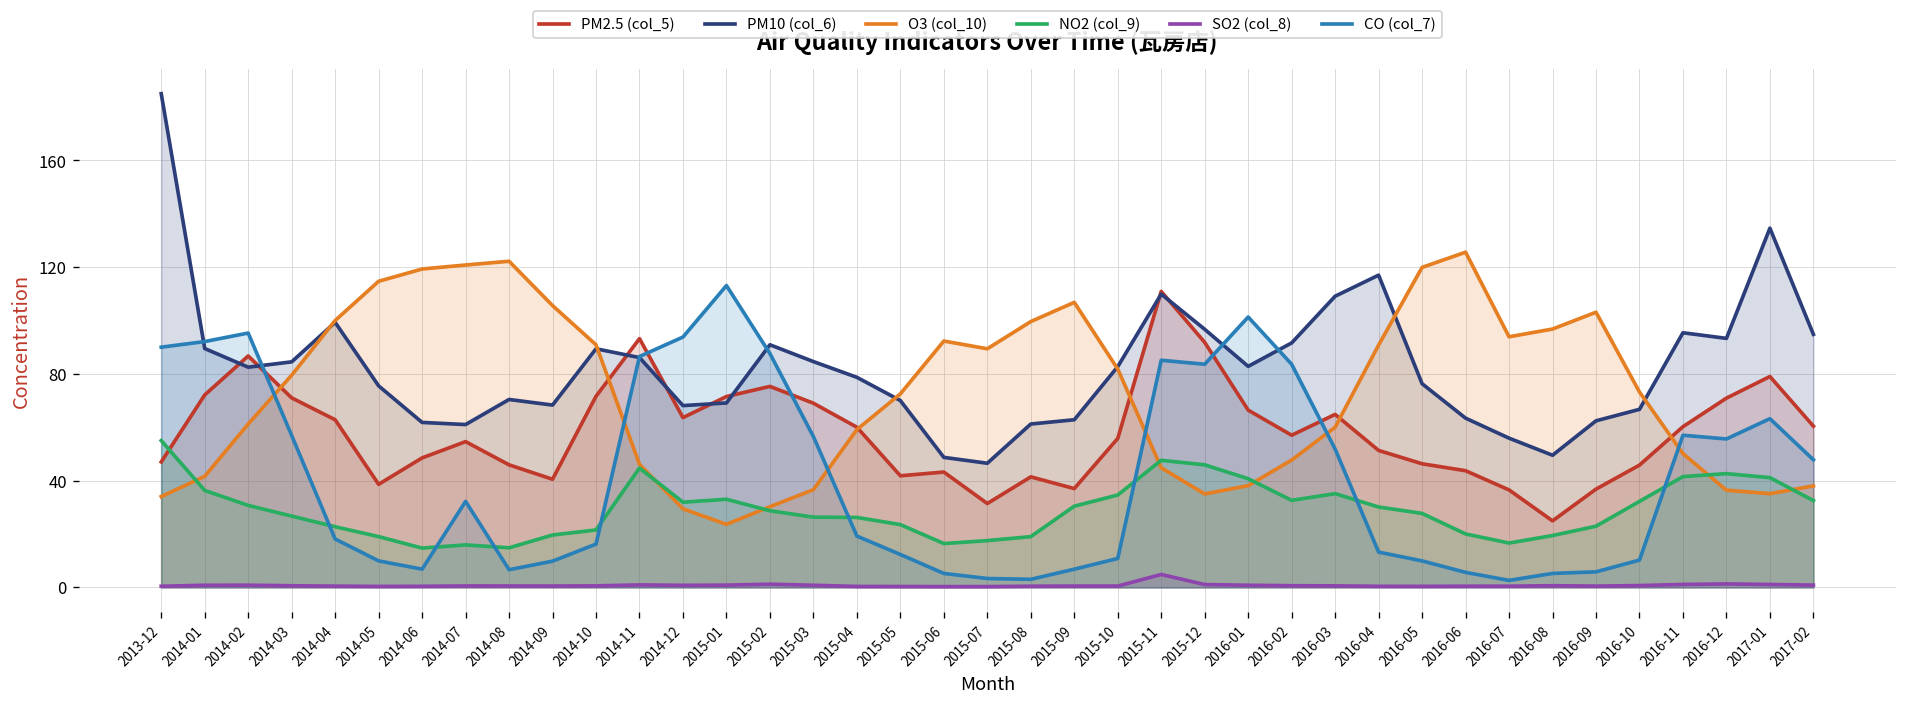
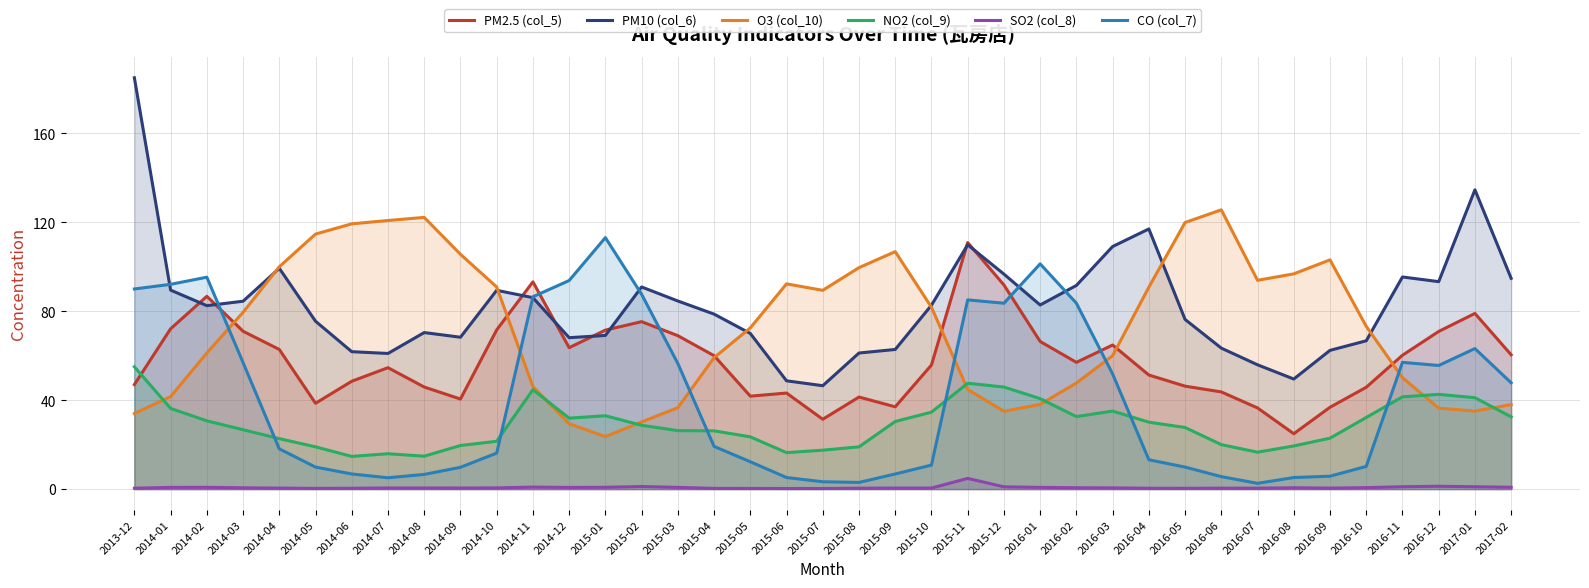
CO (col_7), 2014-07: 32 -> 5
